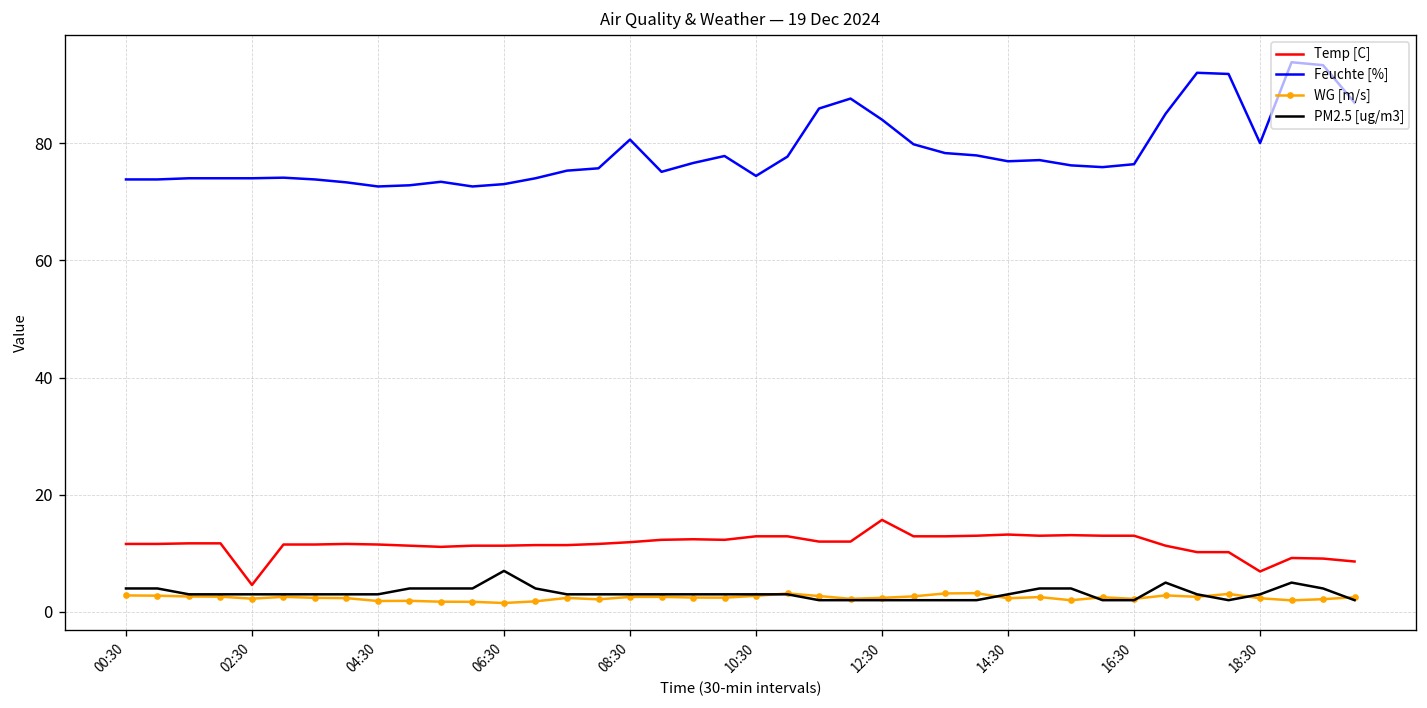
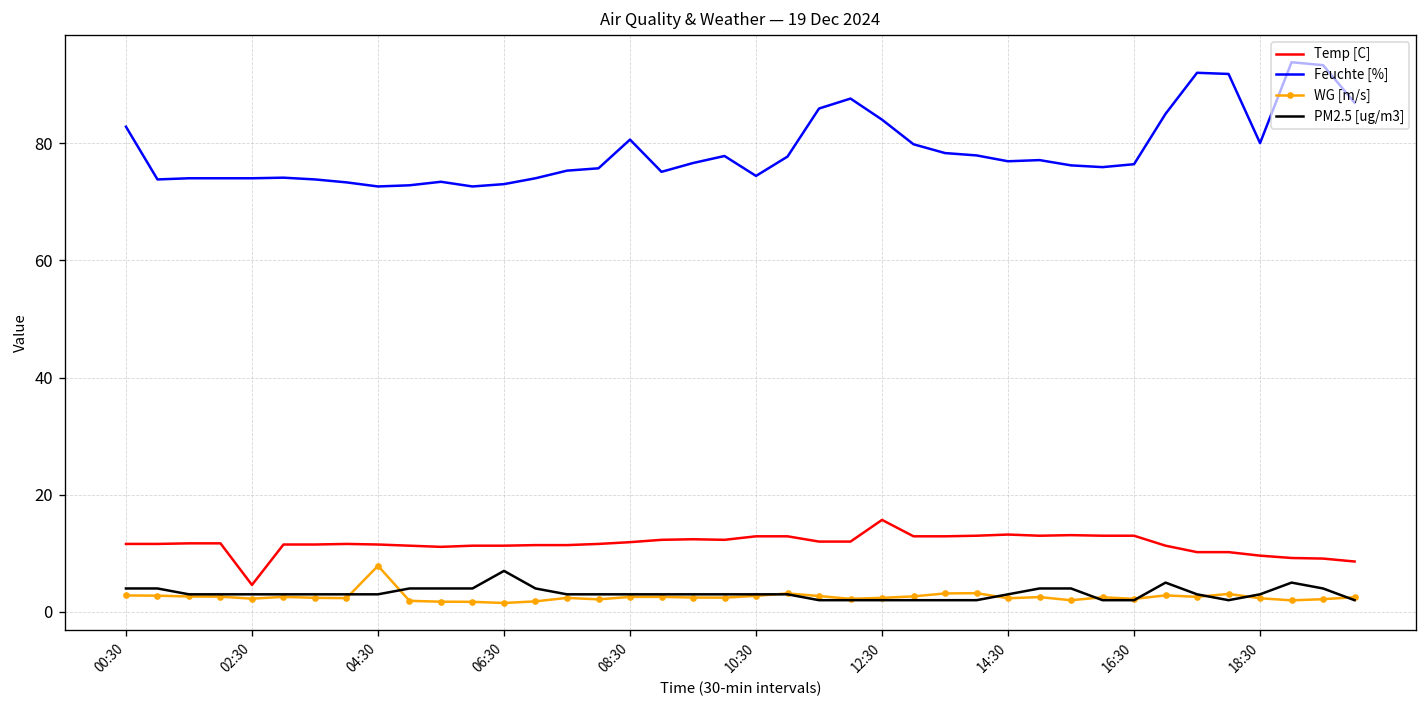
Feuchte [%], 00:30: 74 -> 83
WG [m/s], 04:30: 2 -> 8
Temp [C], 18:30: 7 -> 10
